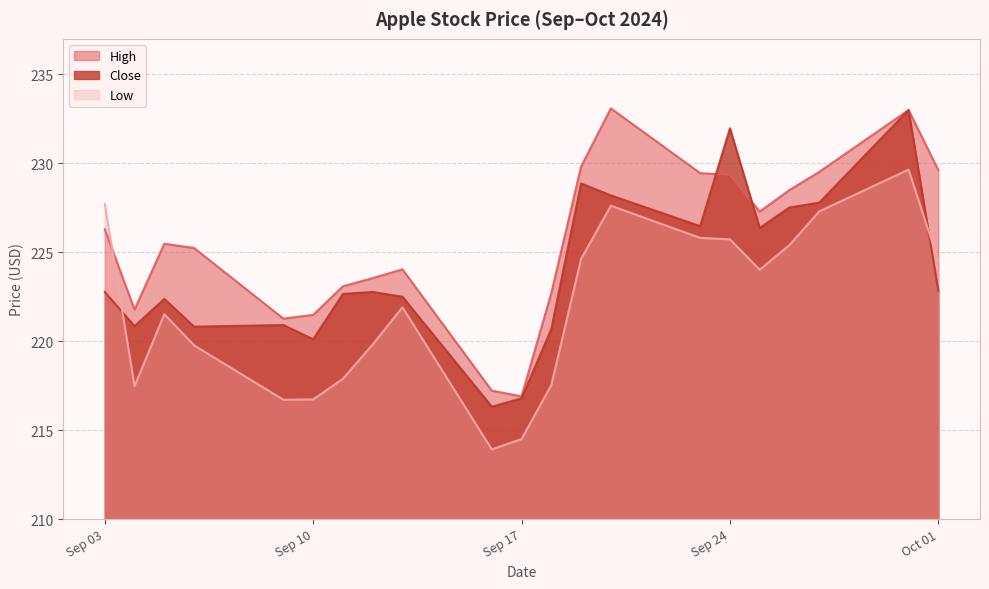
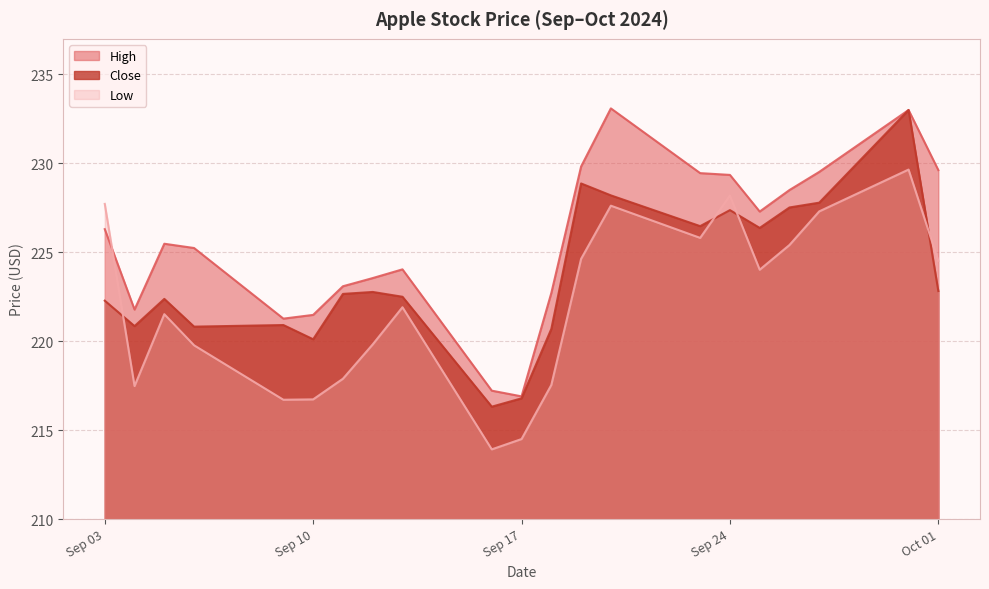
Close, Sep 03: 222.8 -> 222.3
Close, Sep 24: 232.0 -> 227.4
Low, Sep 24: 225.7 -> 228.2
